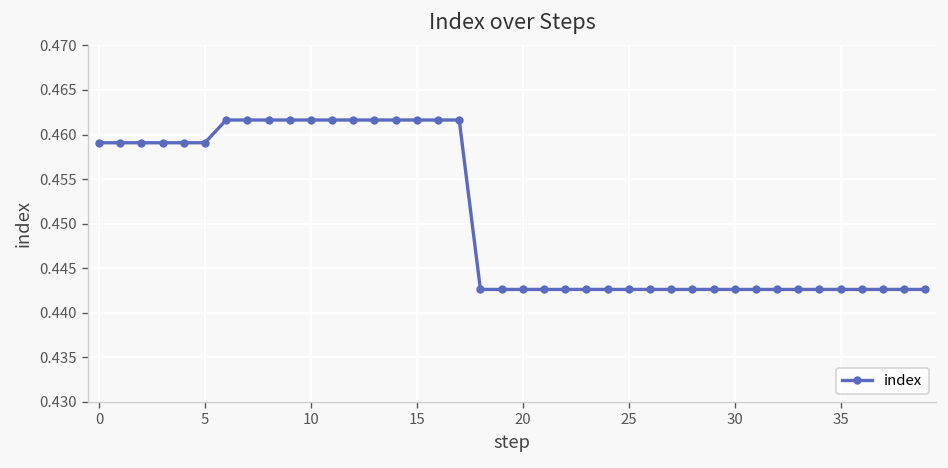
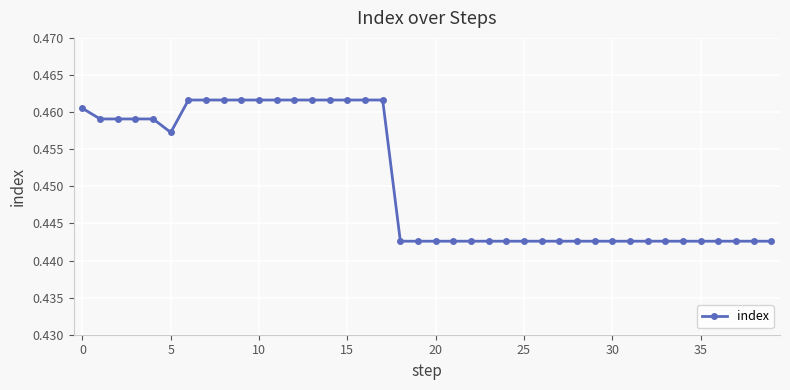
0: 0.459 -> 0.461
5: 0.459 -> 0.457
